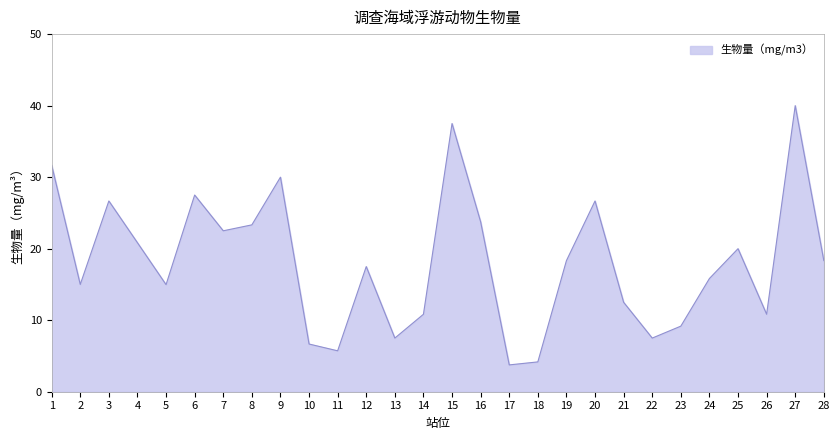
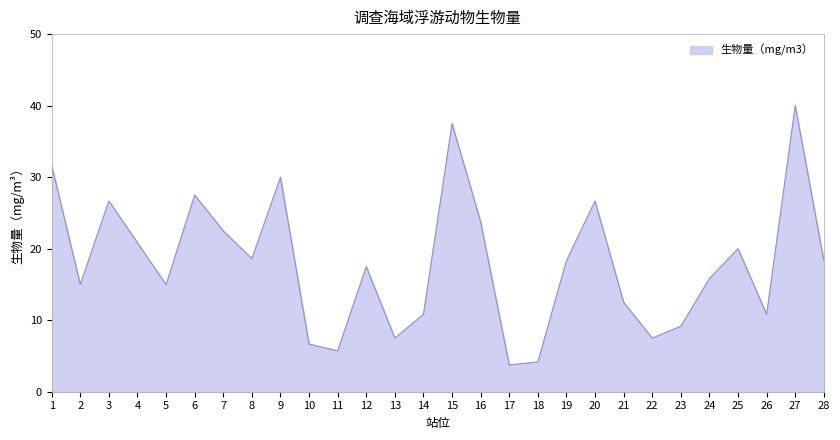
8: 23 -> 19
